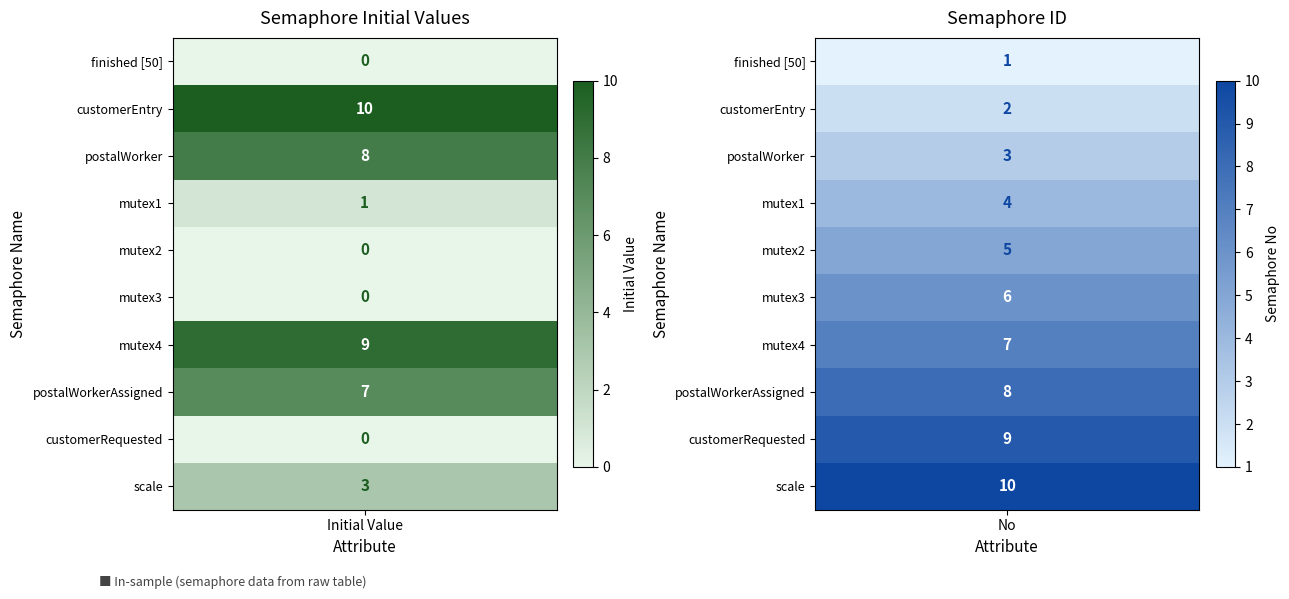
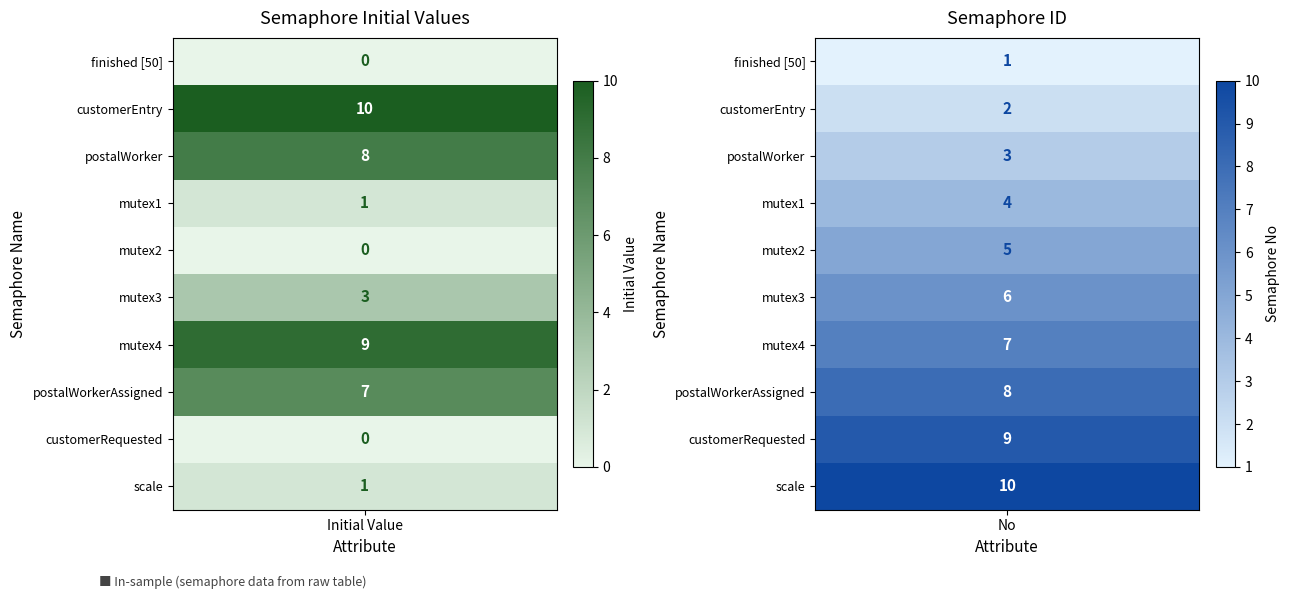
Semaphore Initial Values, mutex3, Initial Value: 0 -> 3
Semaphore Initial Values, scale, Initial Value: 3 -> 1
